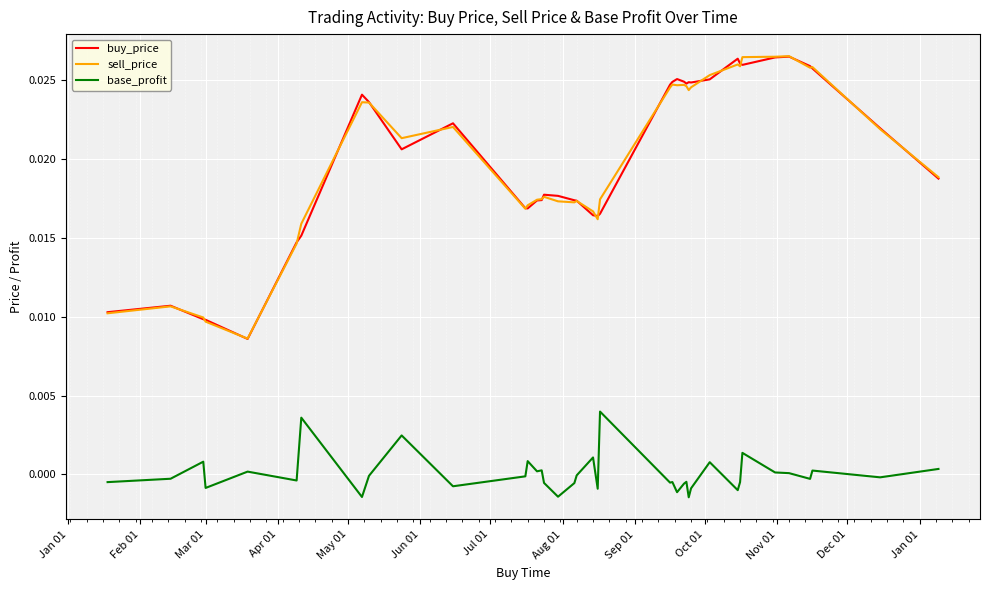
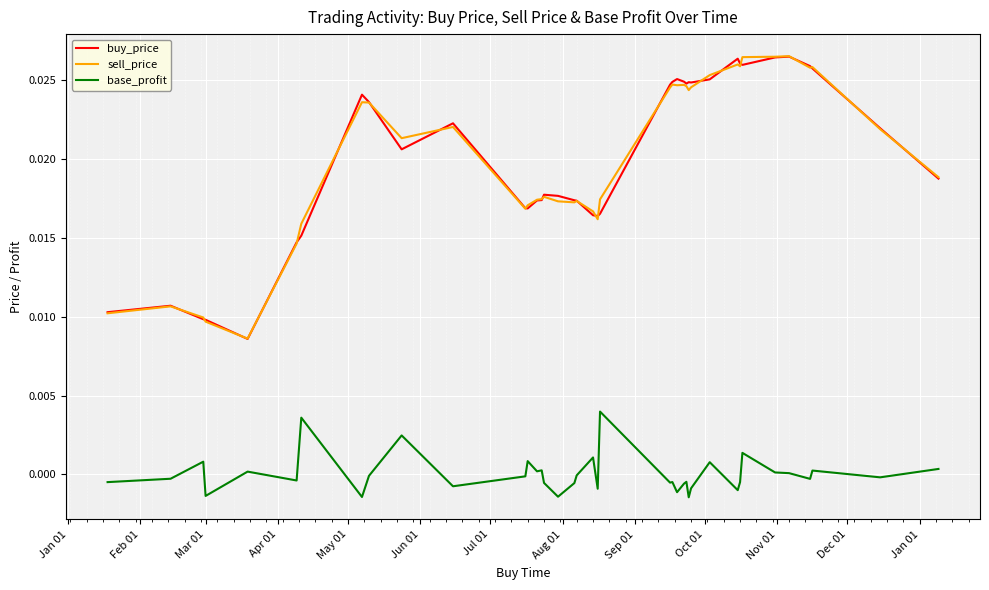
base_profit, Mar 01: -0.0009 -> -0.0014
